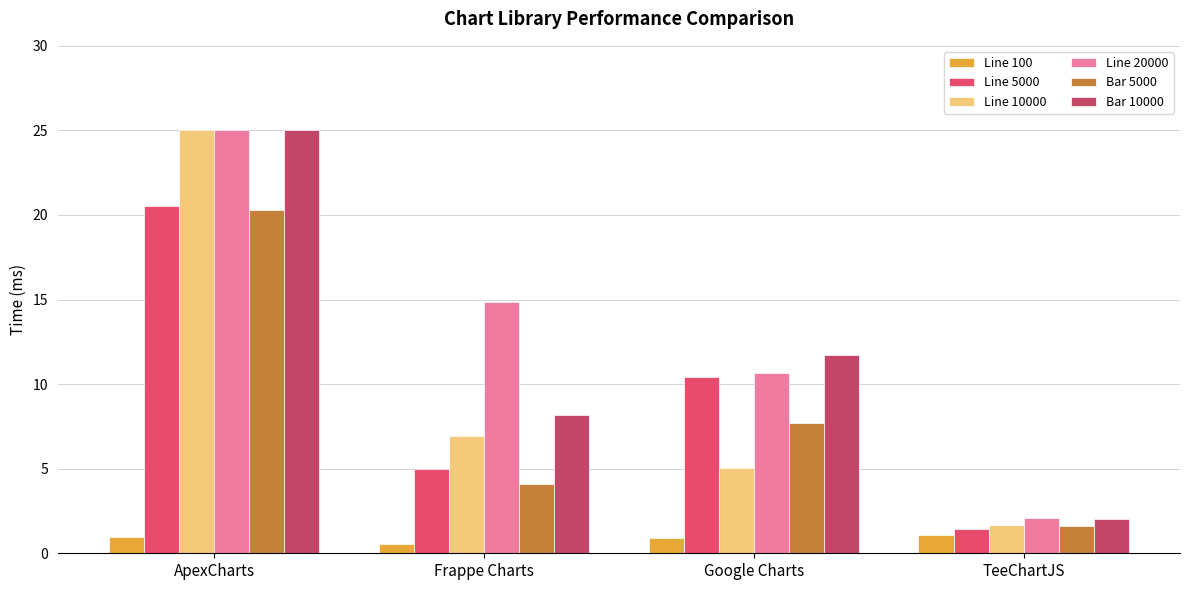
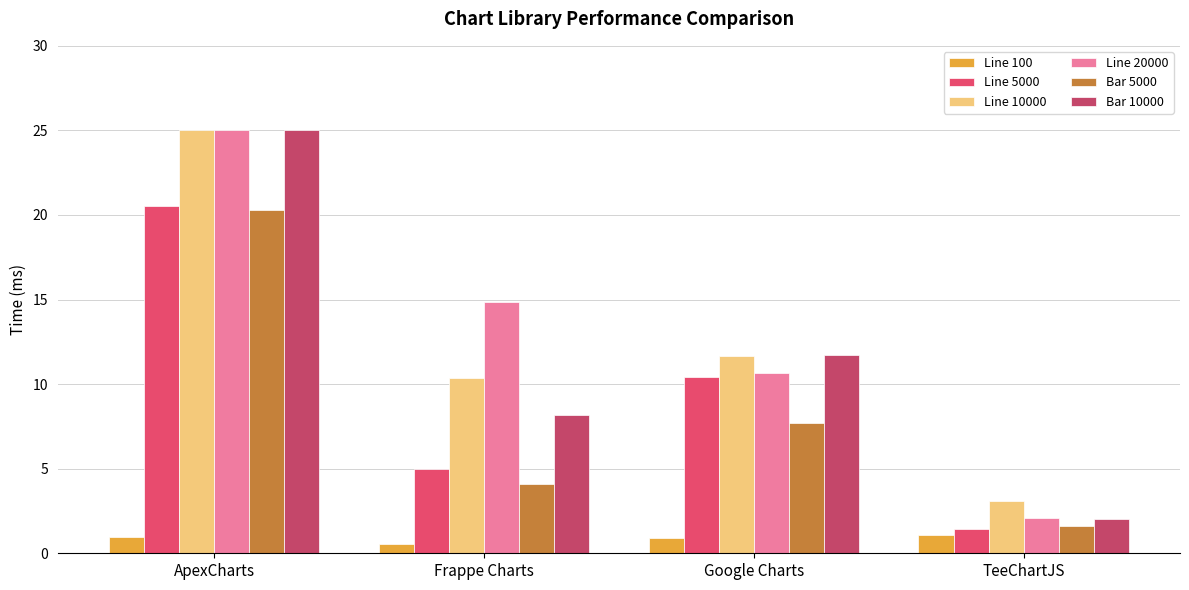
Line 10000, Frappe Charts: 7.0 -> 10.3
Line 10000, Google Charts: 5.1 -> 11.6
Line 10000, TeeChartJS: 1.7 -> 3.1
